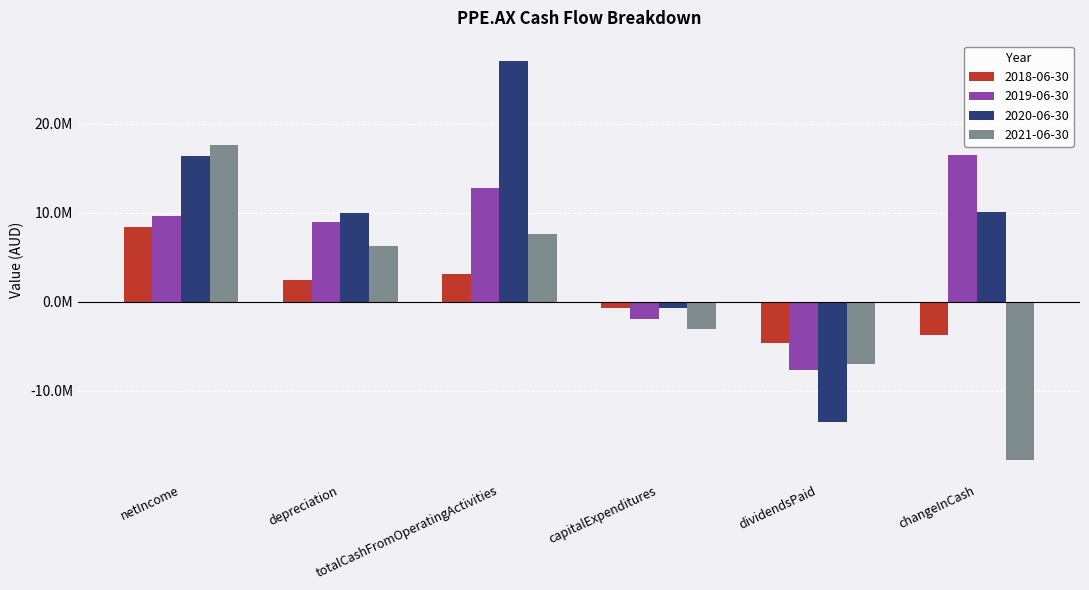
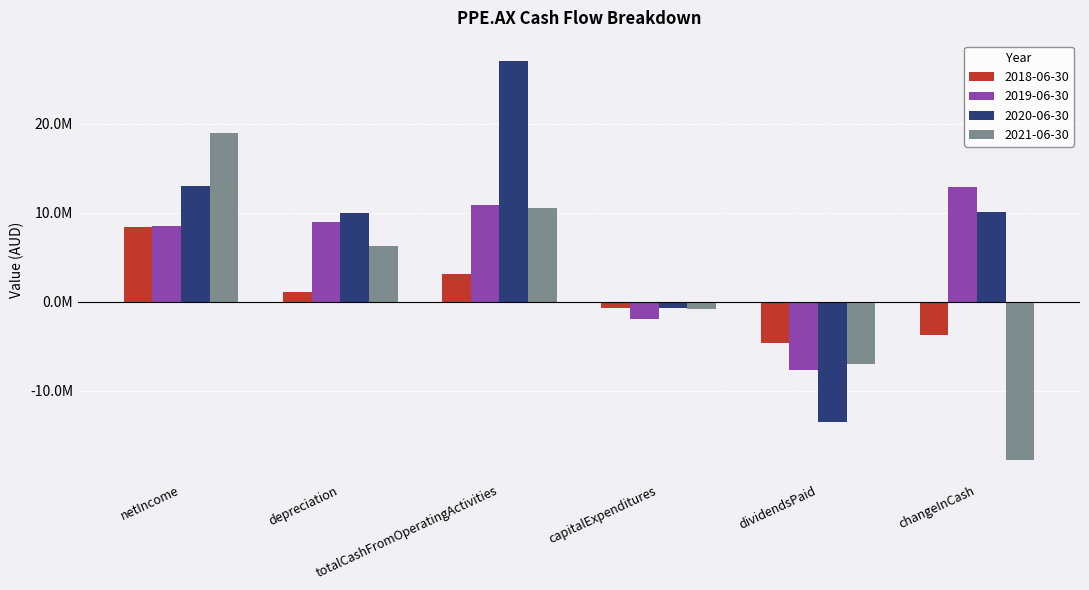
2019-06-30, netIncome: 10000000 -> 9000000
2020-06-30, netIncome: 16000000 -> 13000000
2021-06-30, netIncome: 18000000 -> 19000000
2018-06-30, depreciation: 2000000 -> 1000000
2019-06-30, totalCashFromOperatingActivities: 13000000 -> 11000000
2021-06-30, totalCashFromOperatingActivities: 8000000 -> 11000000
2021-06-30, capitalExpenditures: -3000000 -> -1000000
2019-06-30, changeInCash: 17000000 -> 13000000
